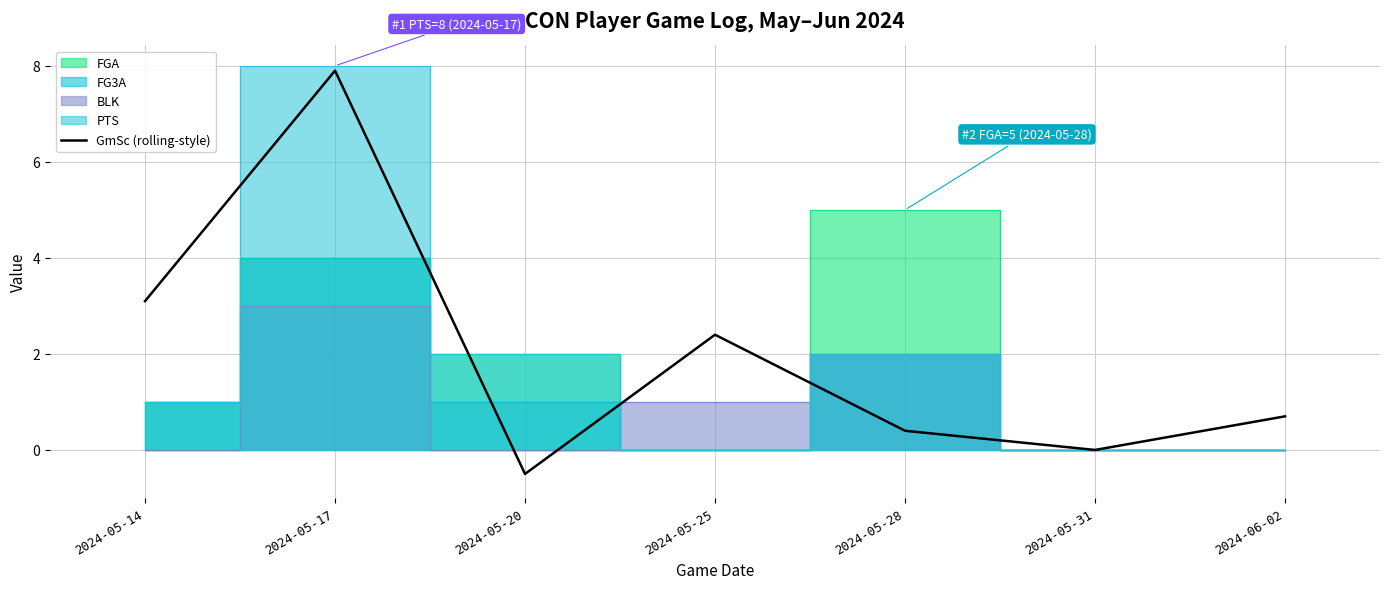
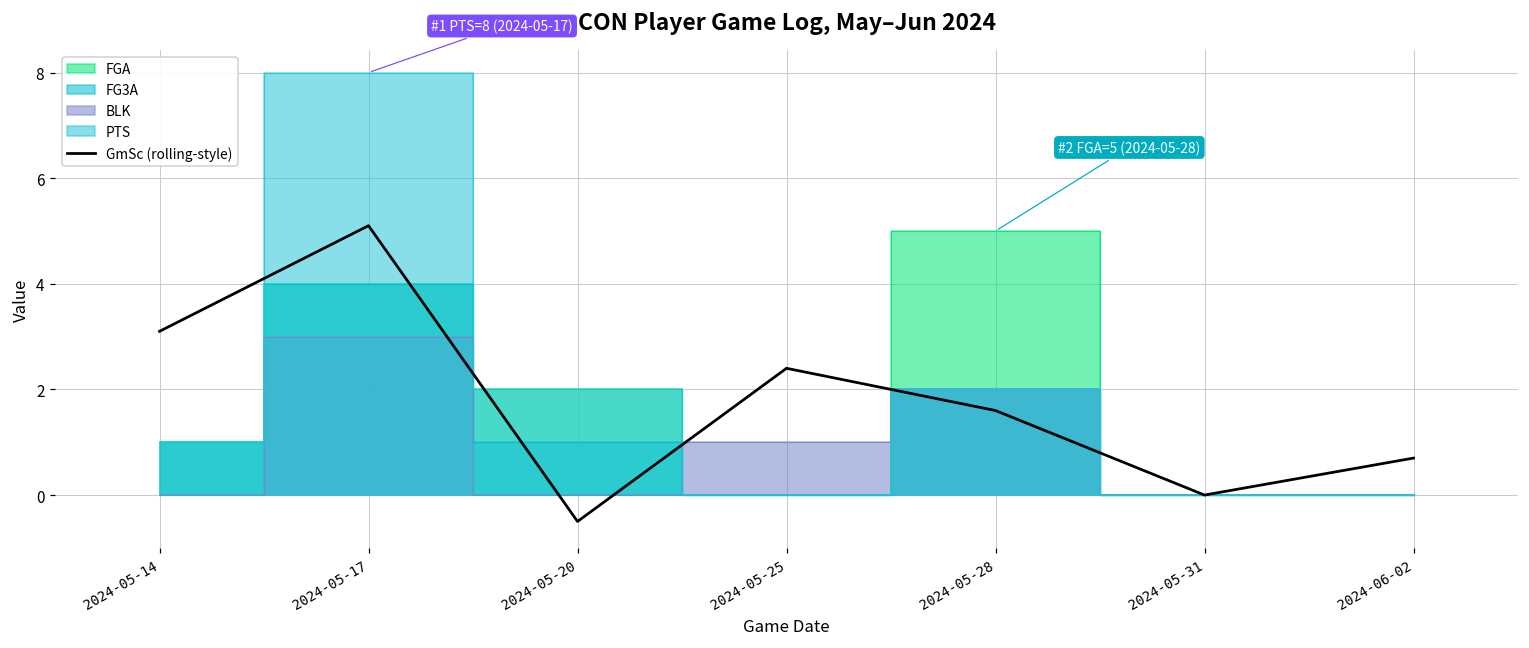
GmSc (rolling-style), 2024-05-17: 7.9 -> 5.1
GmSc (rolling-style), 2024-05-28: 0.4 -> 1.6
